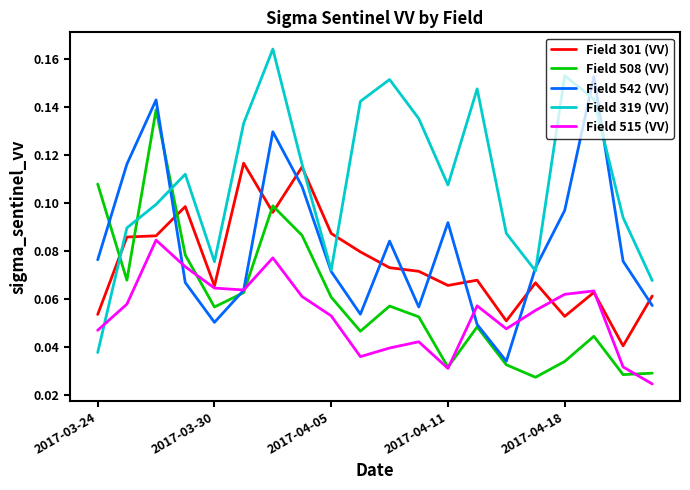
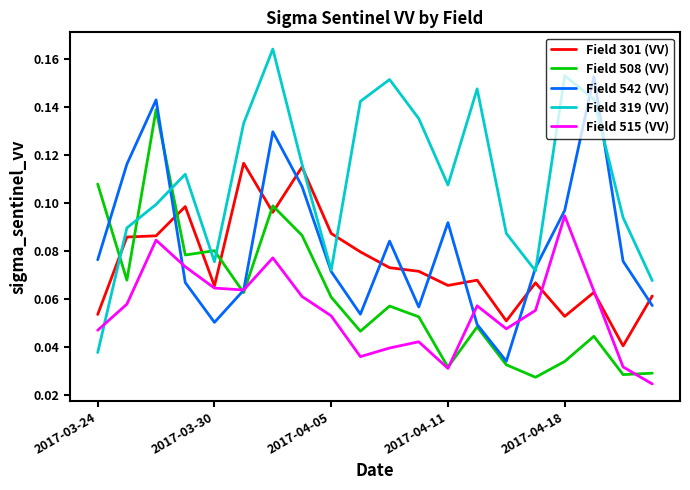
Field 508 (VV), 2017-03-30: 0.057 -> 0.080
Field 515 (VV), 2017-04-18: 0.062 -> 0.095
